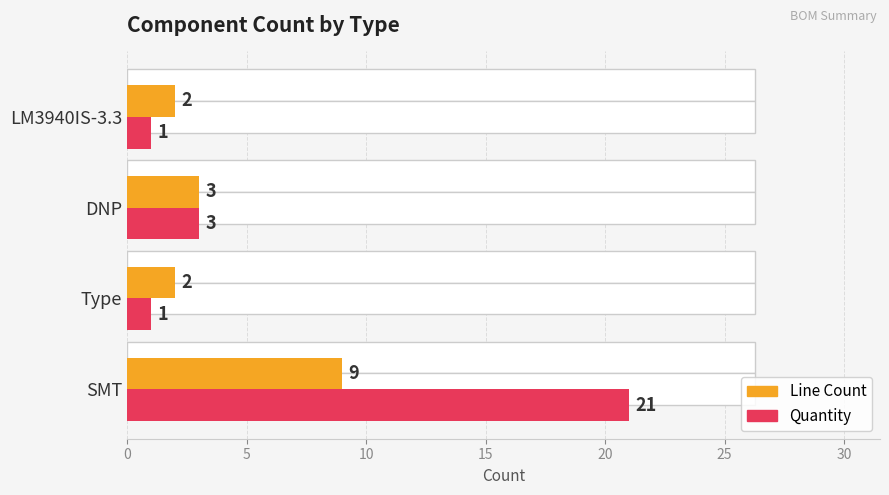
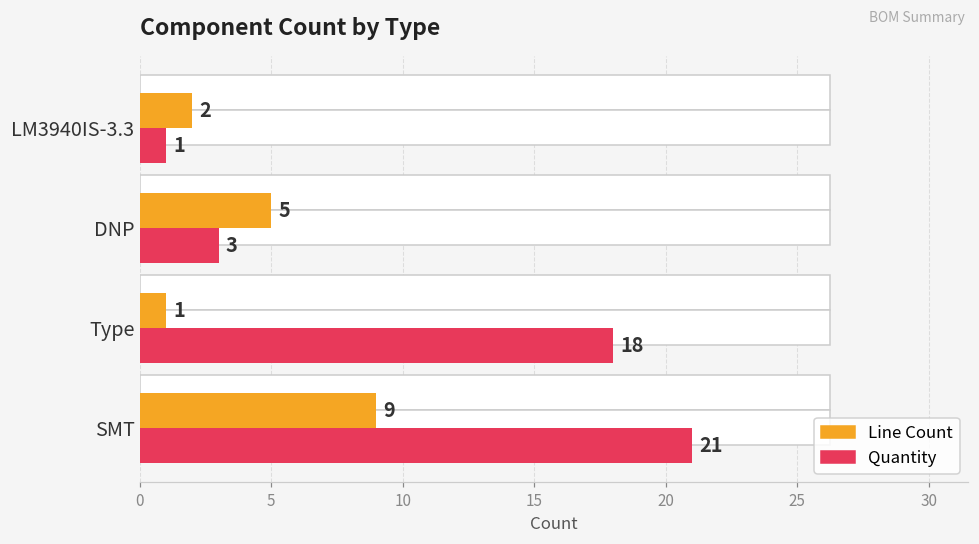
Line Count, DNP: 3 -> 5
Line Count, Type: 2 -> 1
Quantity, Type: 1 -> 18
